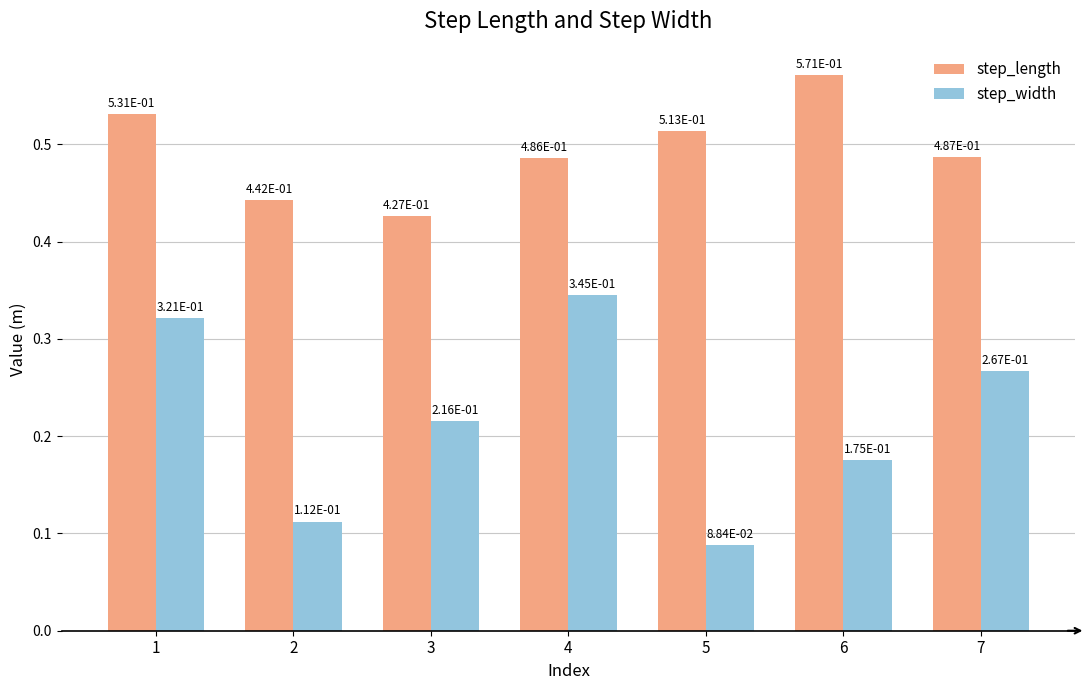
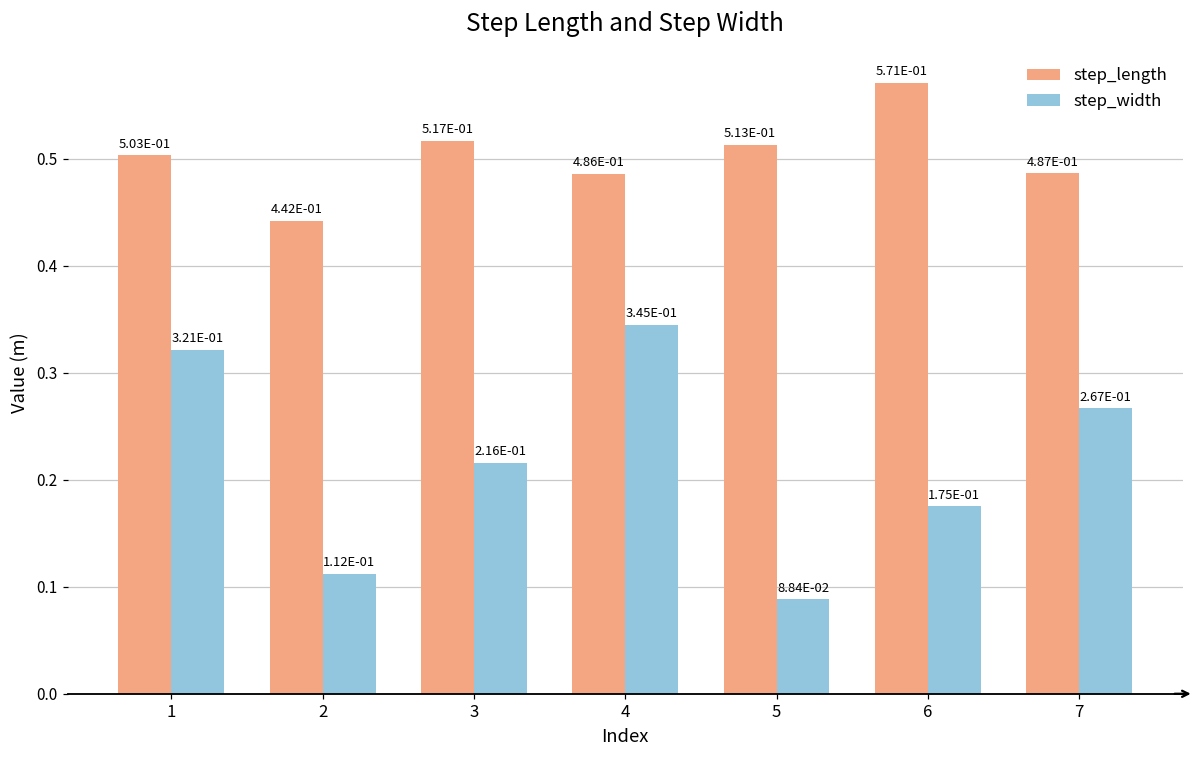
step_length, 1: 5.31E-01 -> 5.03E-01
step_length, 3: 4.27E-01 -> 5.17E-01
